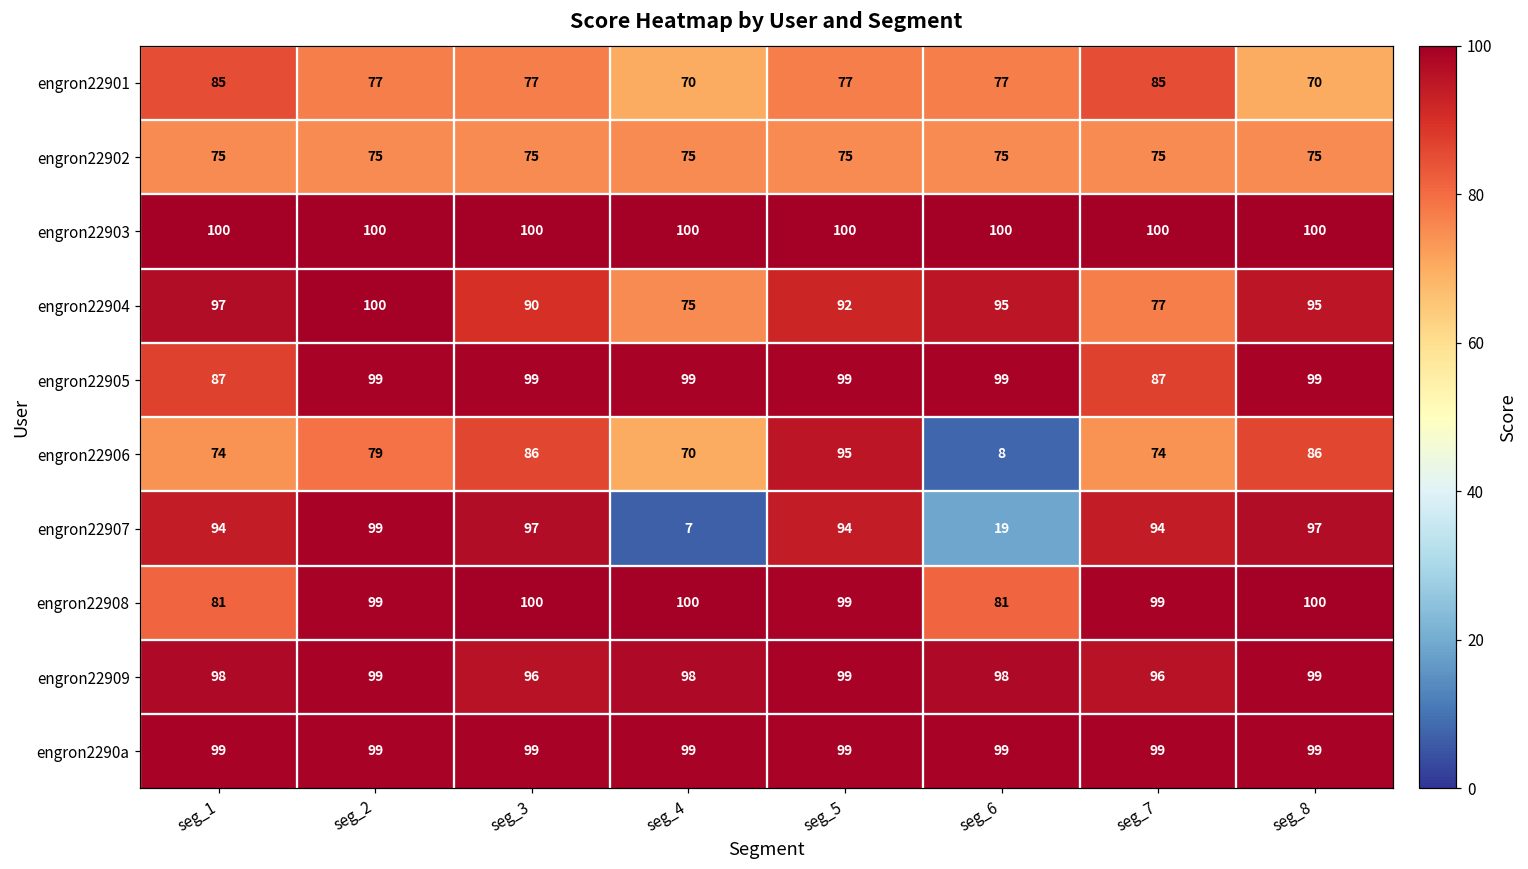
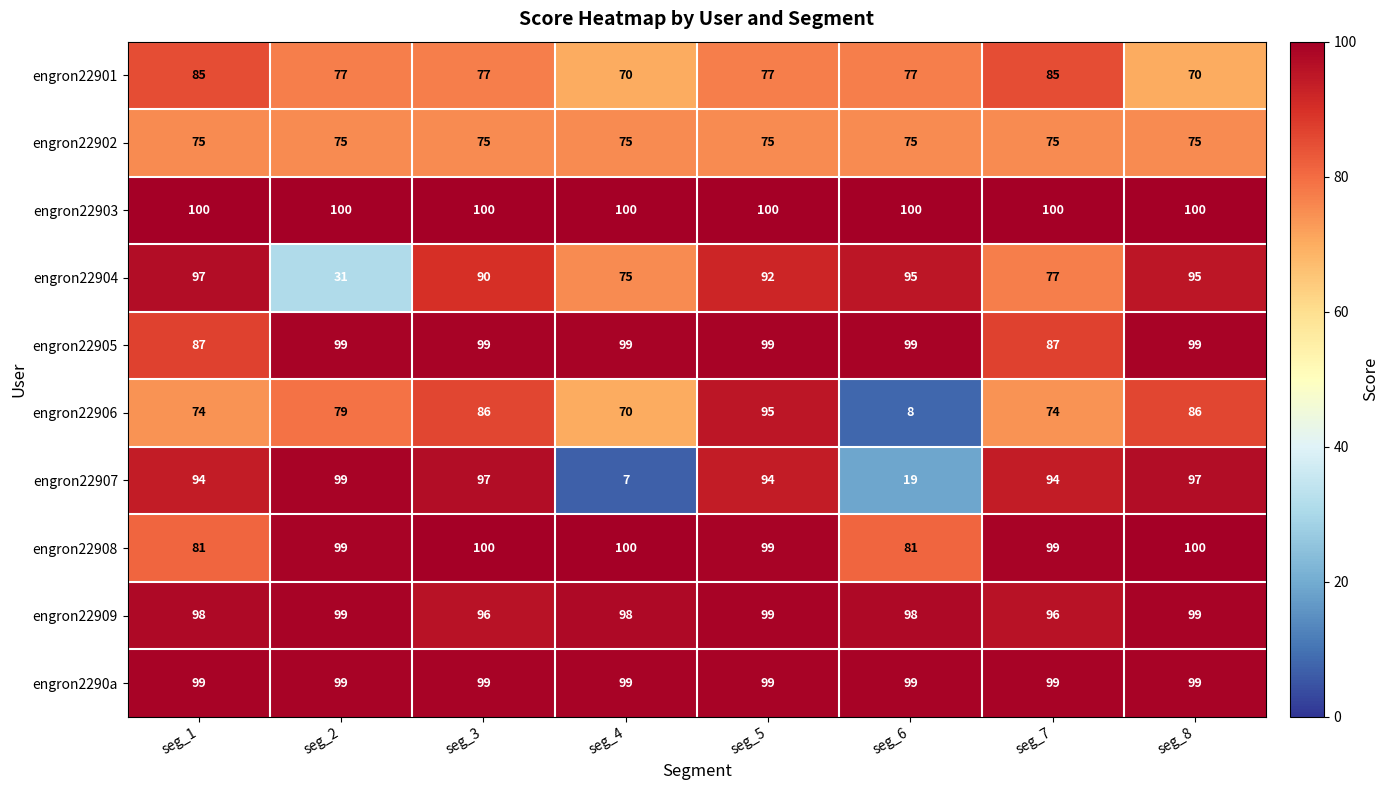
engron22904, seg_2: 100 -> 31
